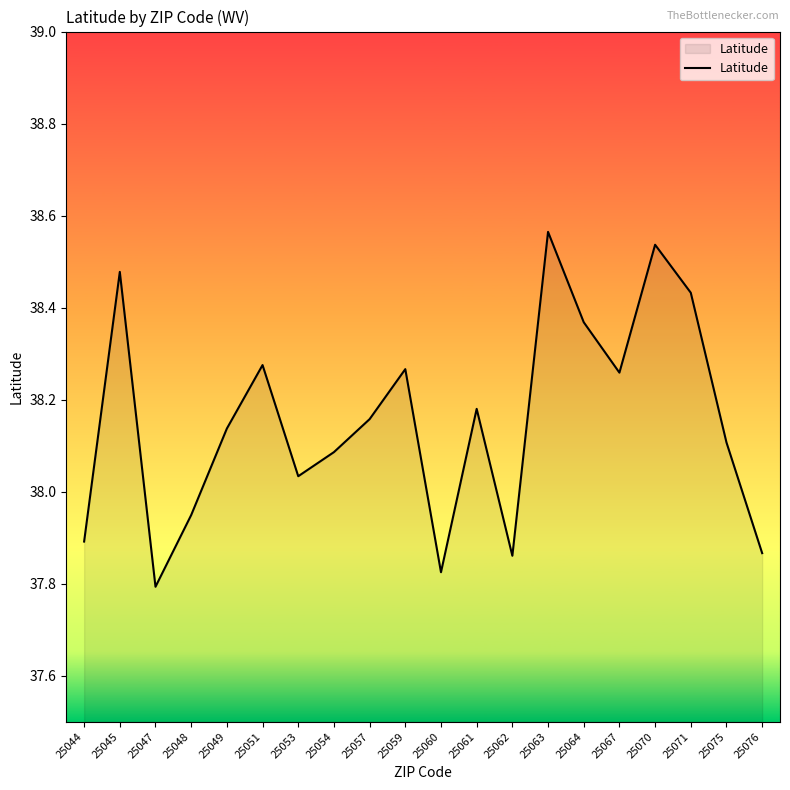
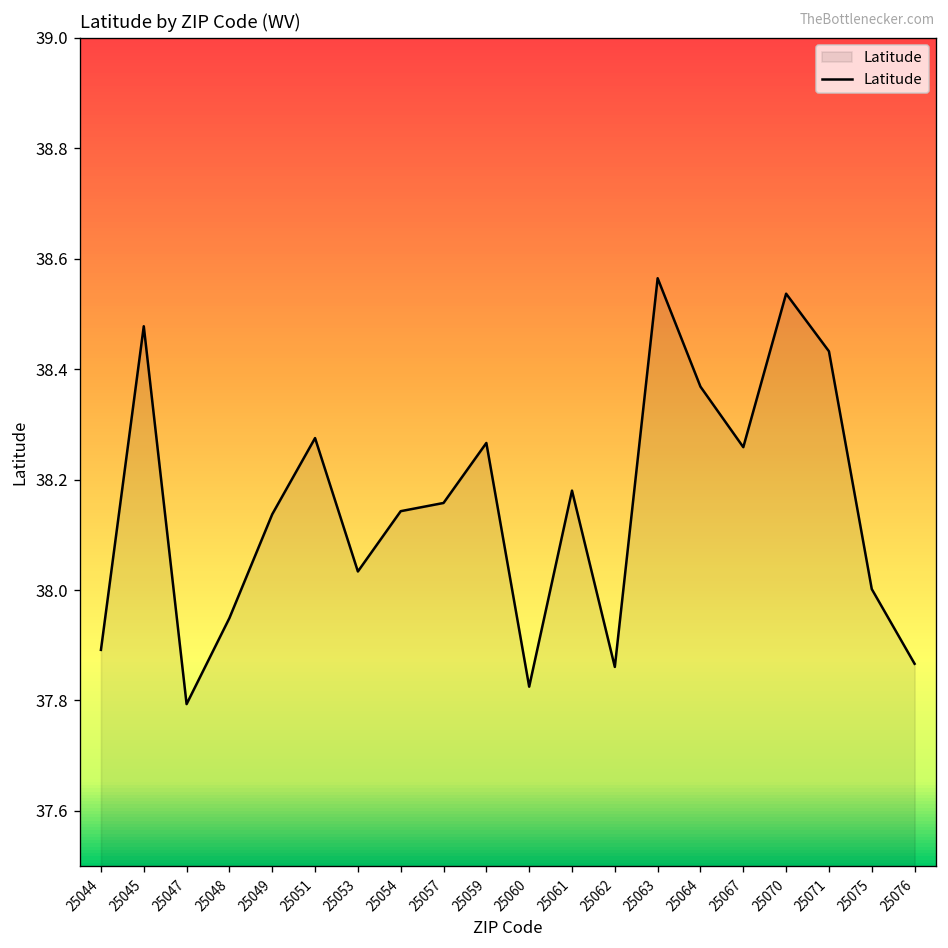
25054: 38.09 -> 38.14
25075: 38.11 -> 38.00
